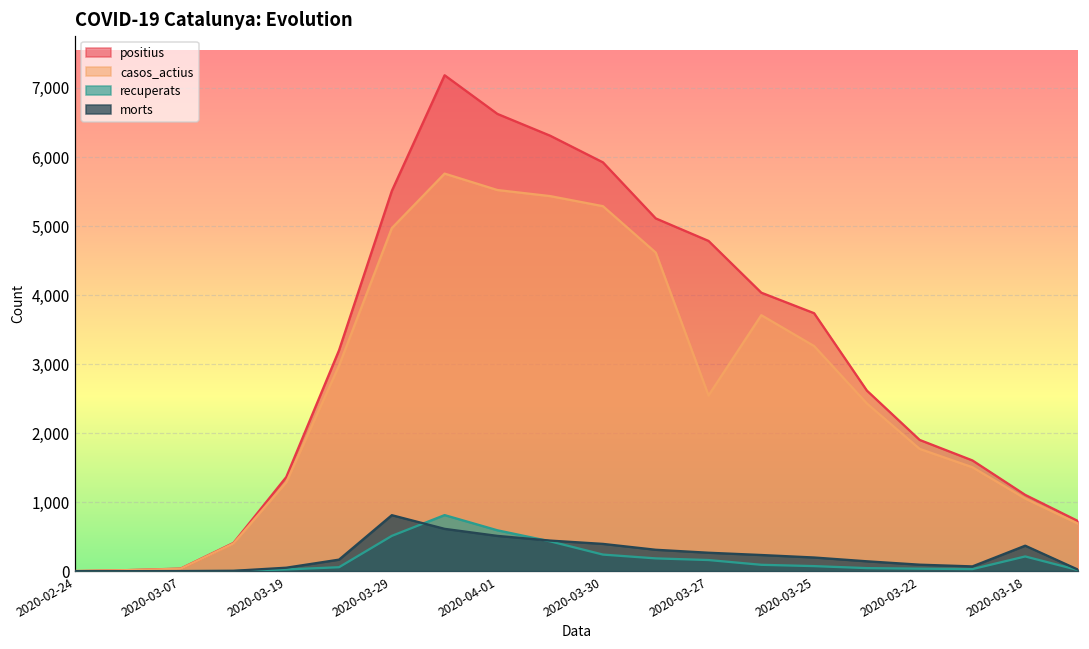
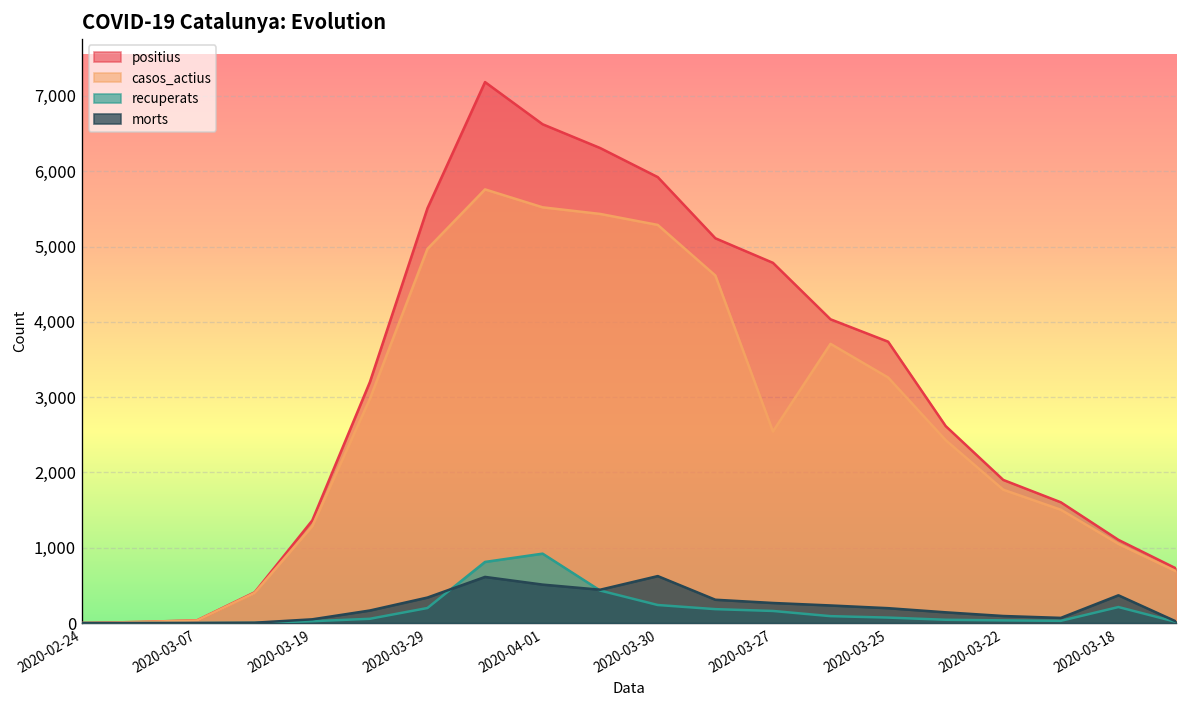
recuperats, 2020-03-29: 500 -> 200
morts, 2020-03-29: 800 -> 300
recuperats, 2020-04-01: 600 -> 900
morts, 2020-03-30: 400 -> 600
